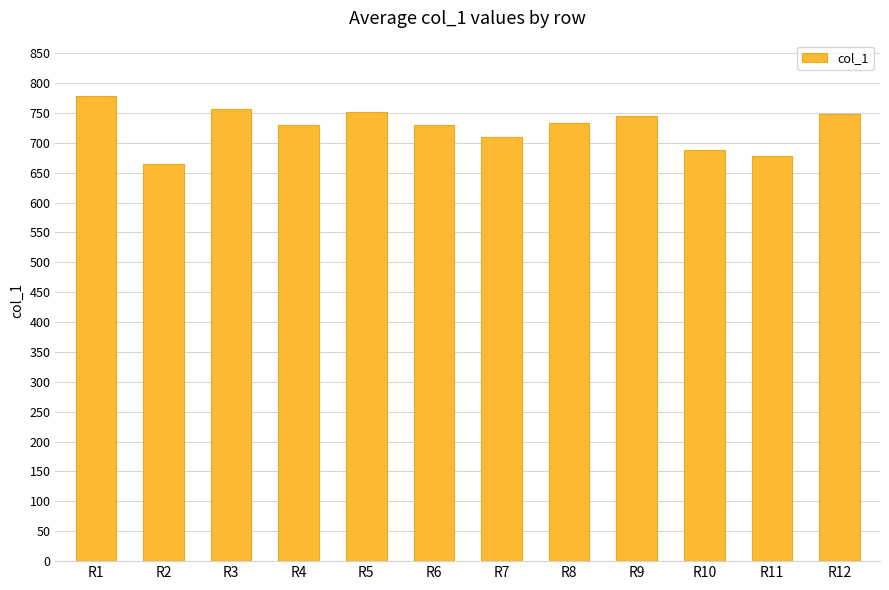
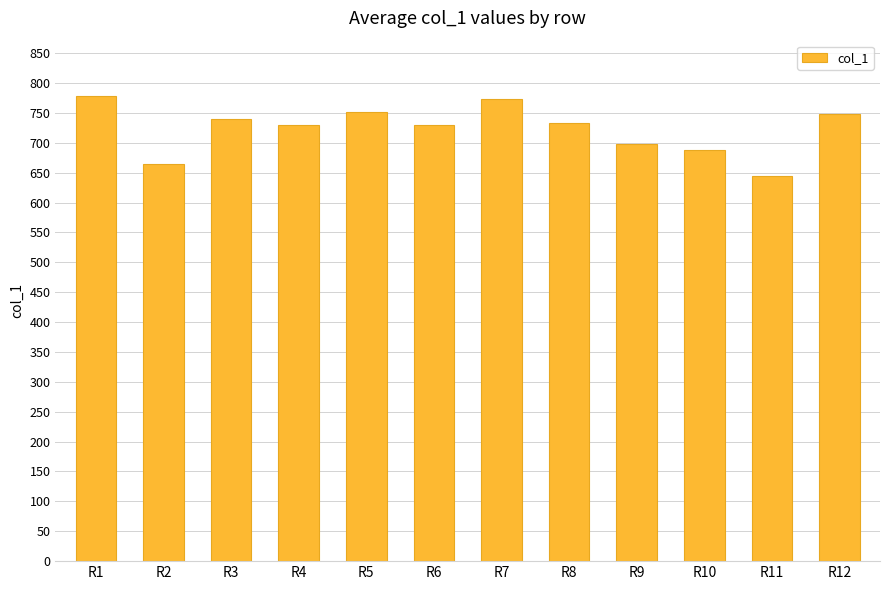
R3: 760 -> 740
R7: 710 -> 770
R9: 740 -> 700
R11: 680 -> 640
